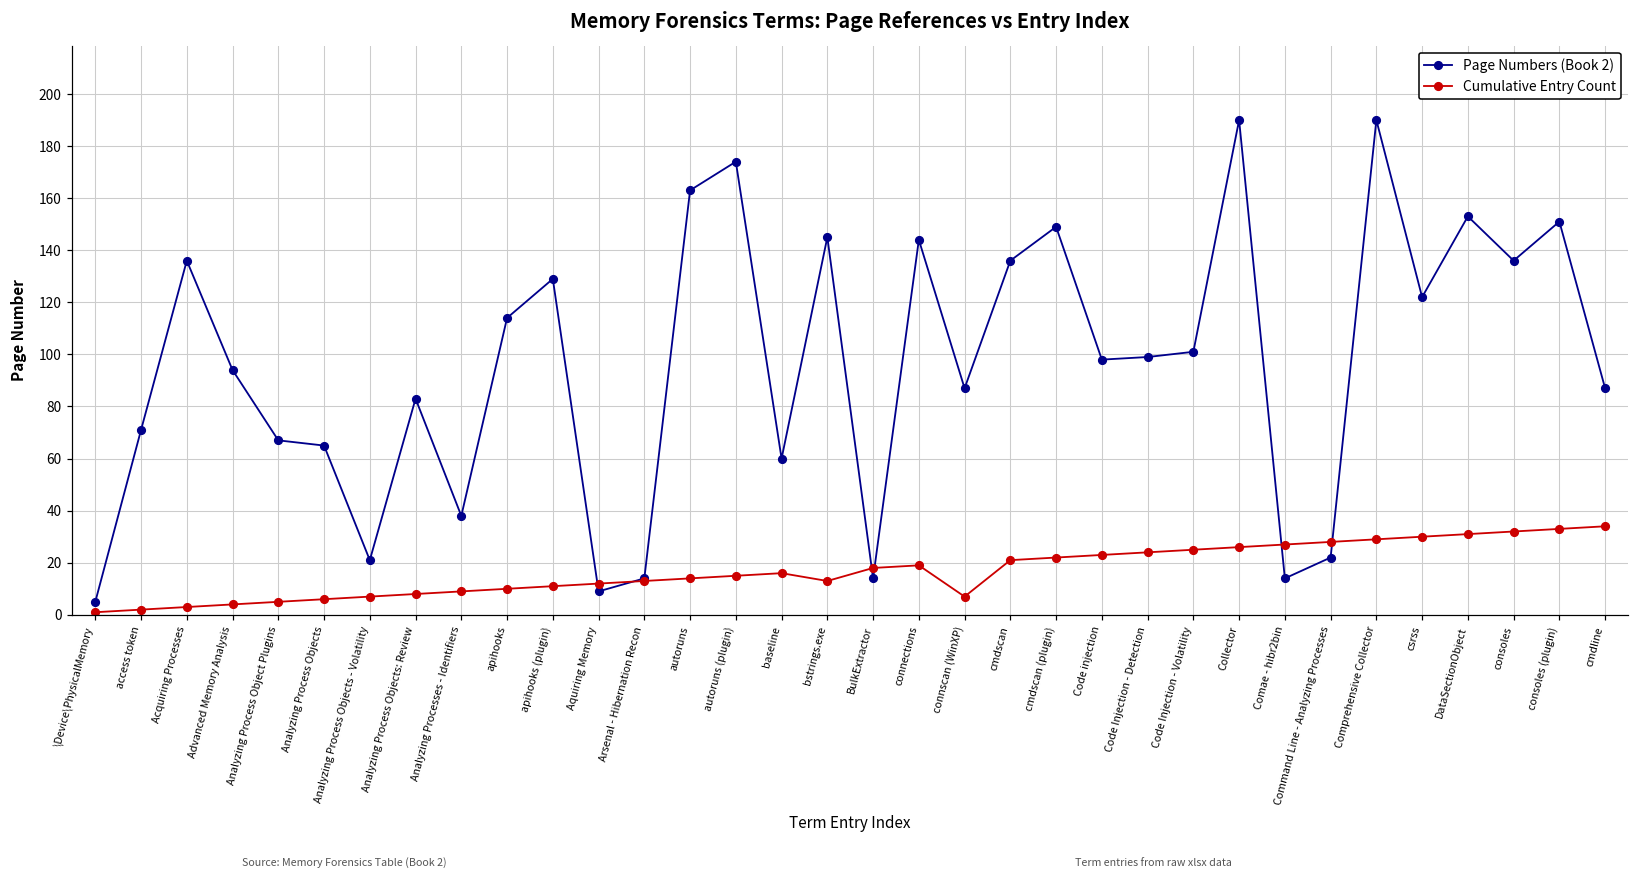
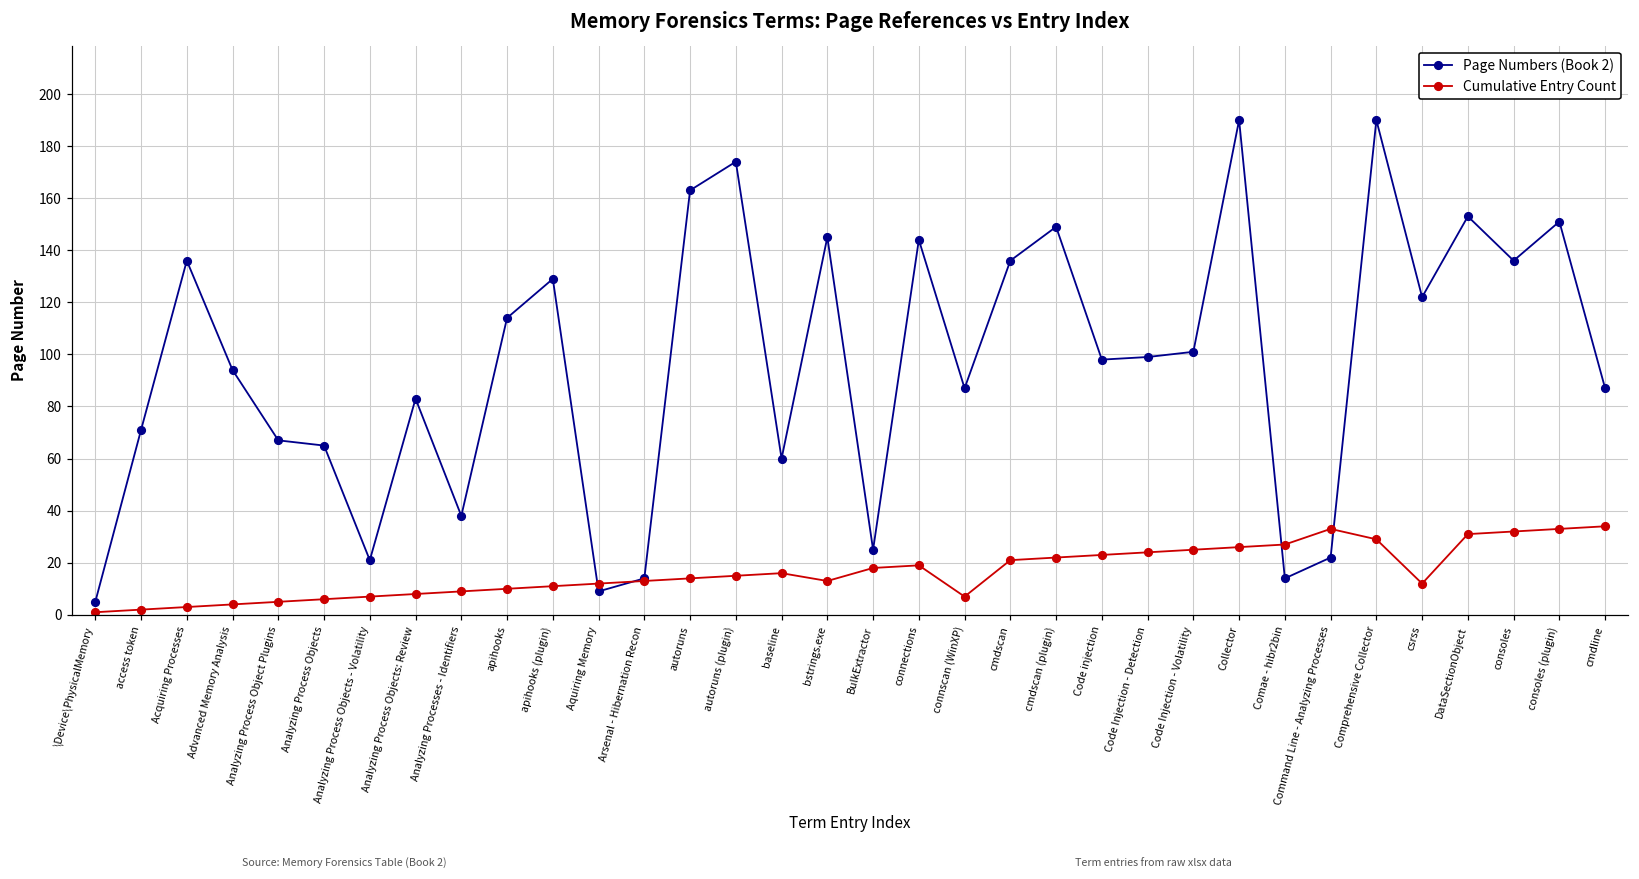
Page Numbers (Book 2), BulkExtractor: 14 -> 25
Cumulative Entry Count, Command Line - Analyzing Processes: 28 -> 33
Cumulative Entry Count, csrss: 30 -> 12
